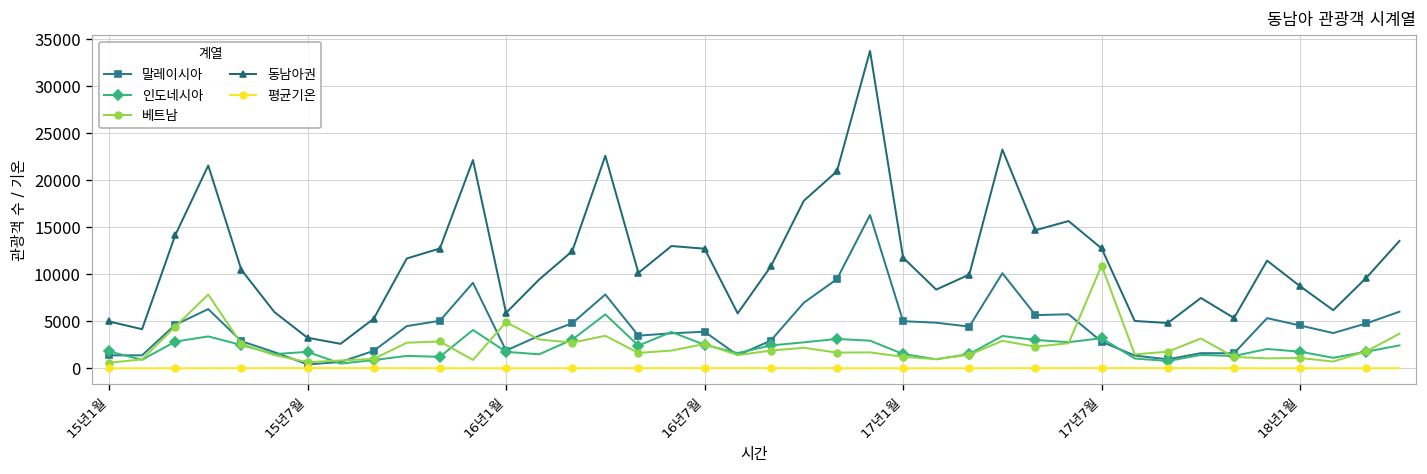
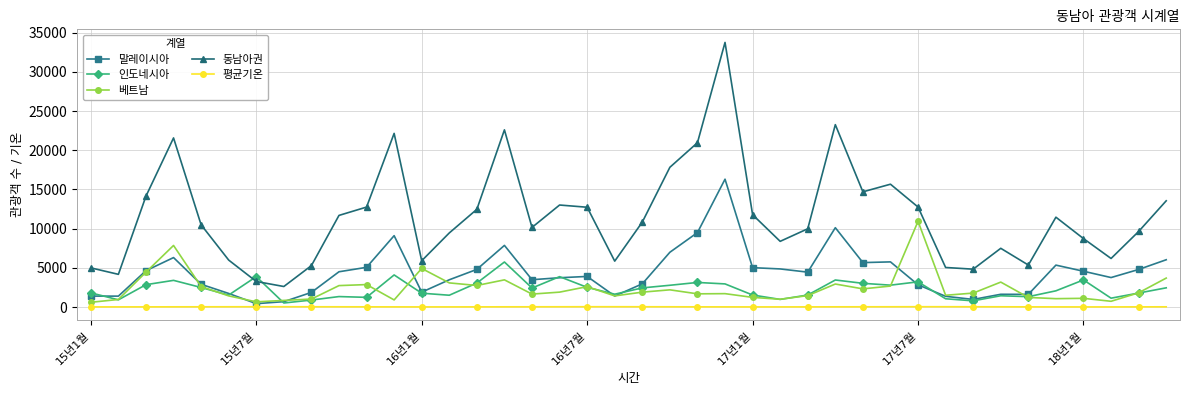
인도네시아, 15년7월: 2000 -> 4000
인도네시아, 18년1월: 2000 -> 3000
